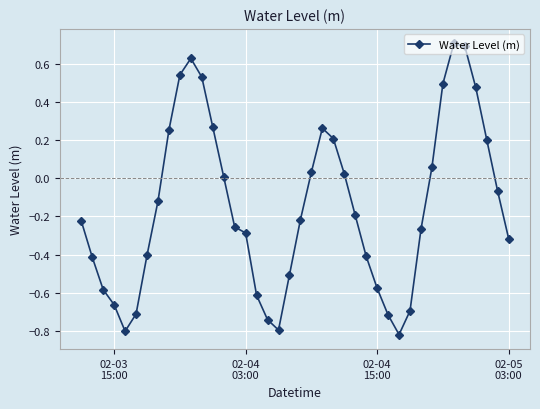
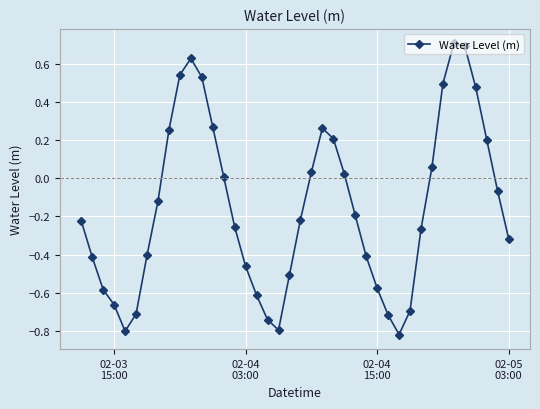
02-04 03:00: -0.29 -> -0.46
